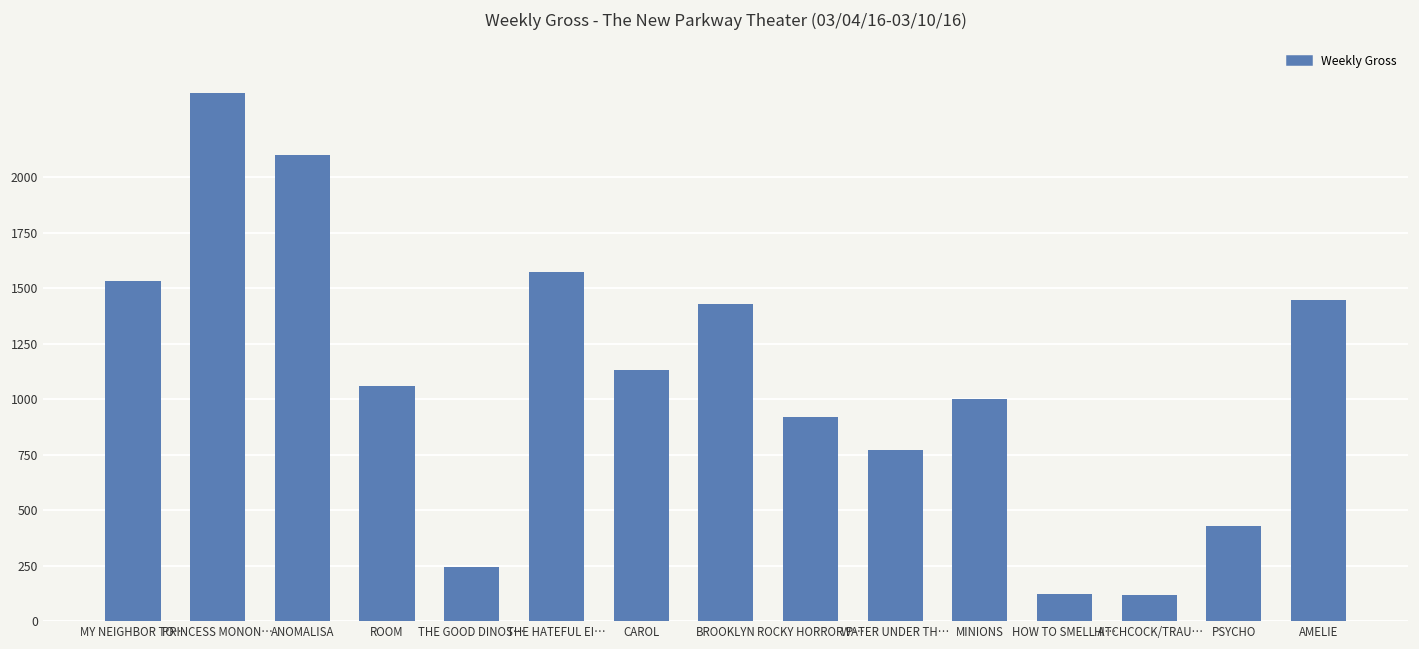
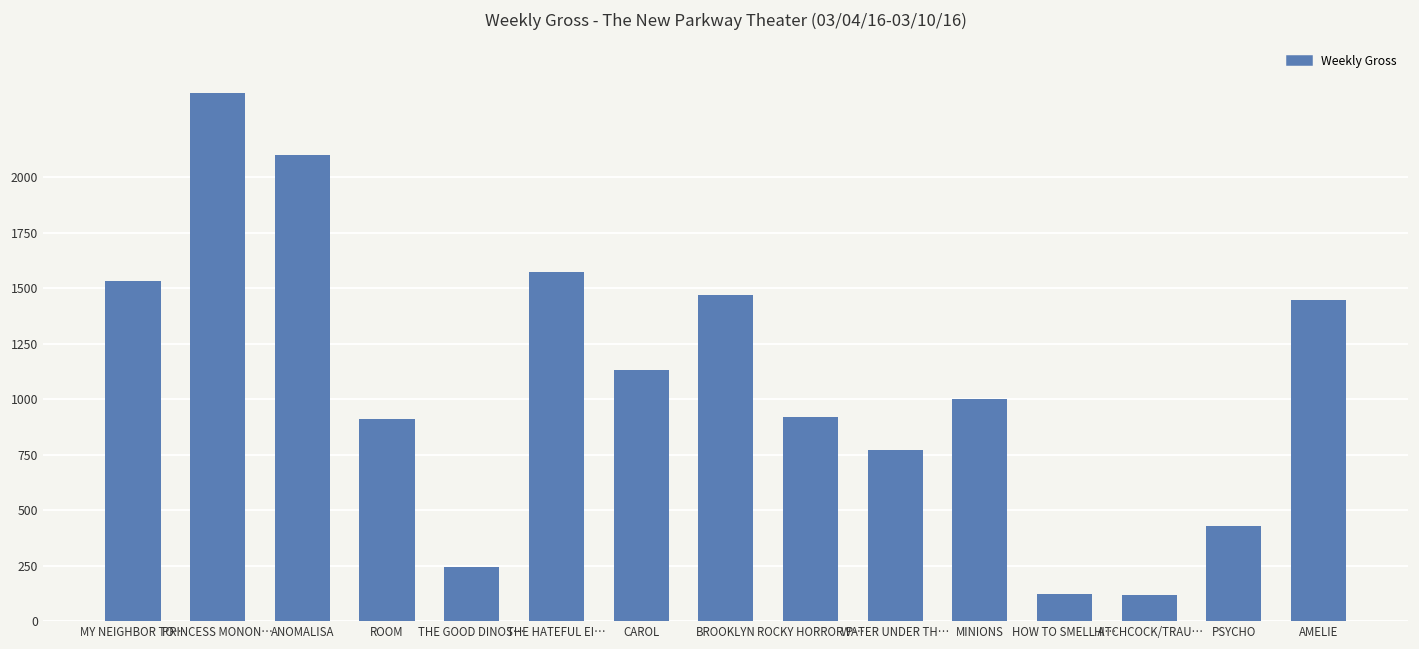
ROOM: 1060 -> 910
BROOKLYN: 1430 -> 1470
